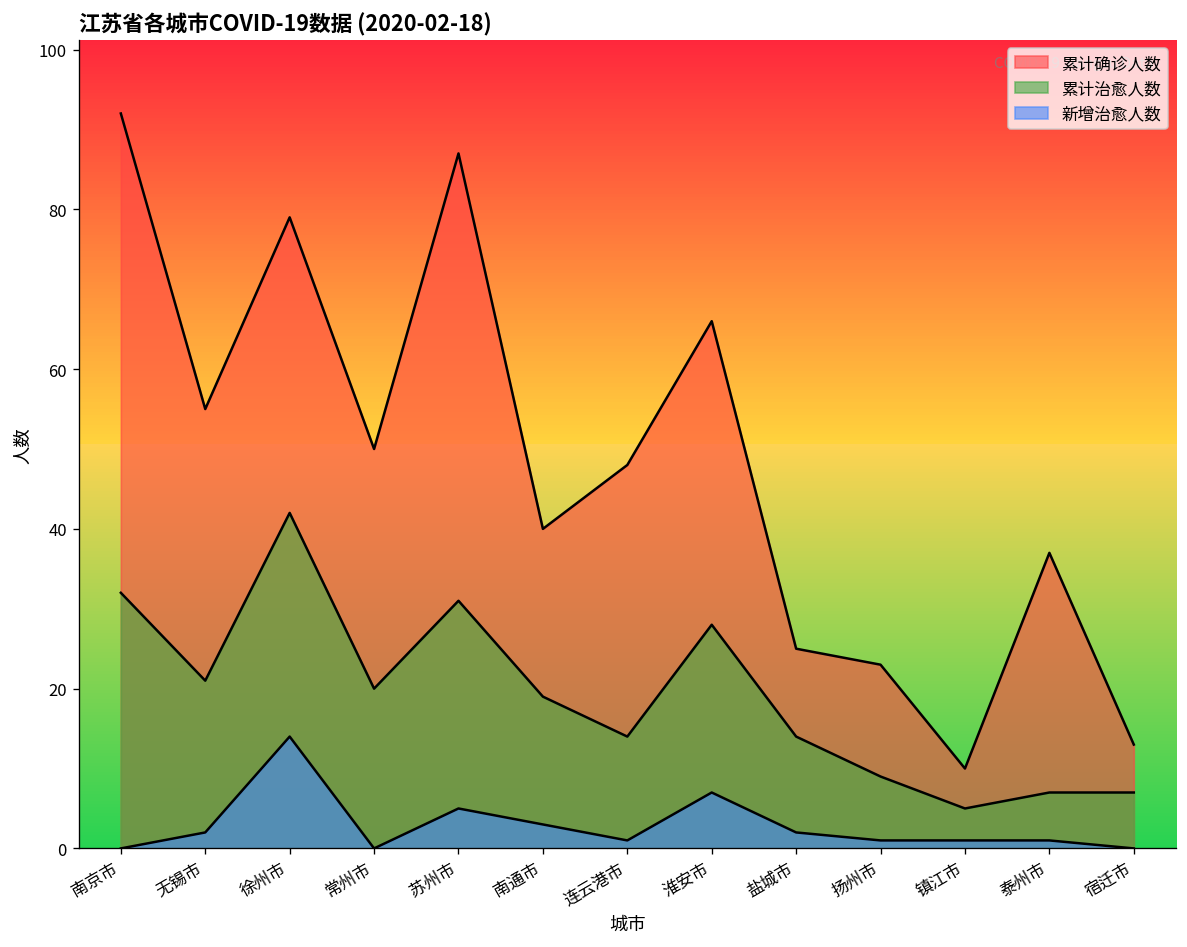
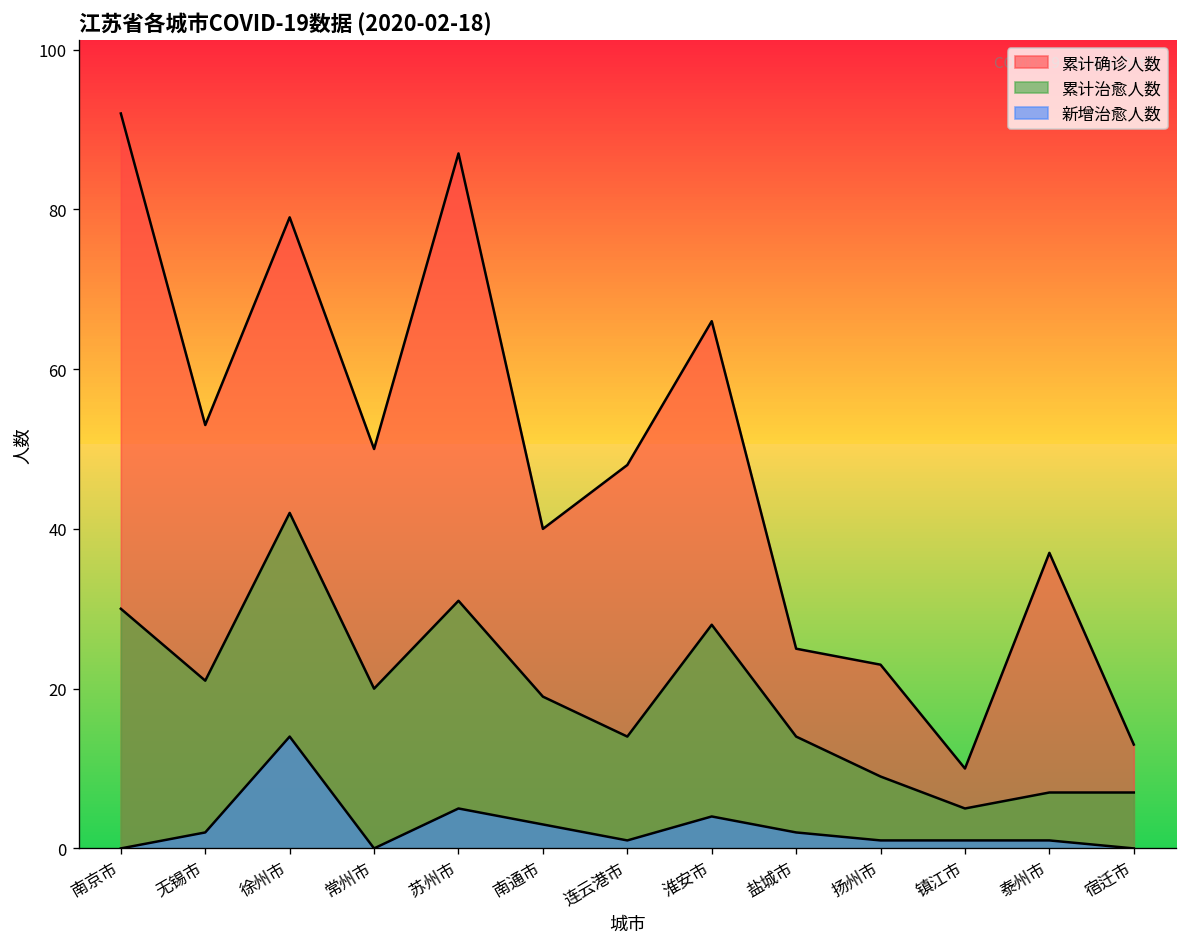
累计治愈人数, 南京市: 32 -> 30
累计确诊人数, 无锡市: 55 -> 53
新增治愈人数, 淮安市: 7 -> 4
